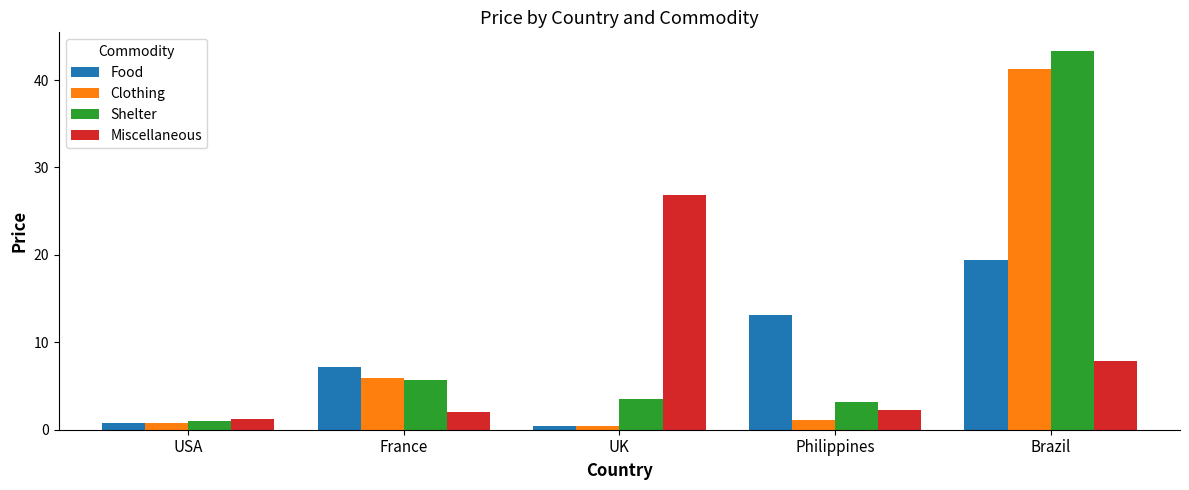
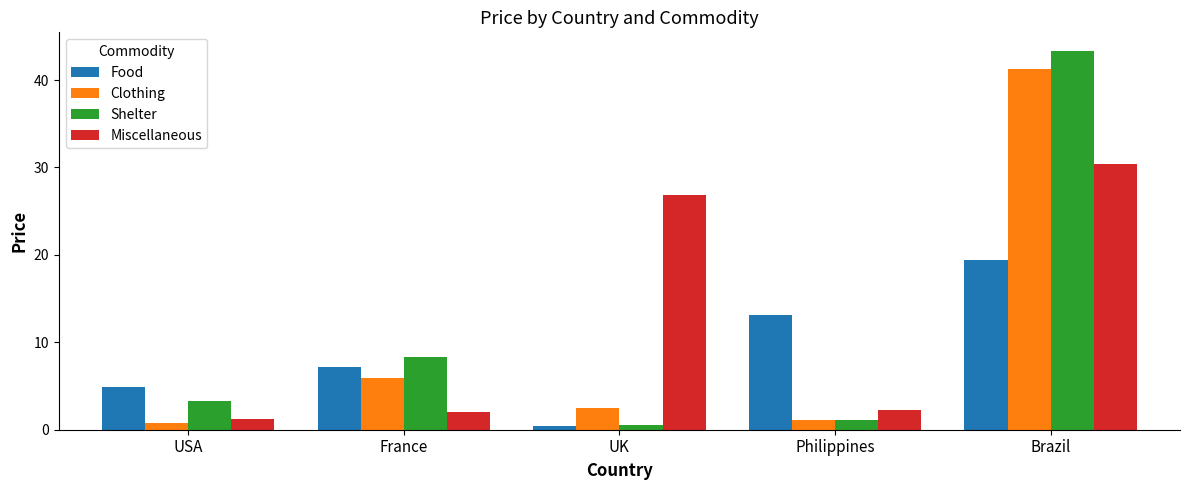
Food, USA: 1 -> 5
Shelter, USA: 1 -> 3
Shelter, France: 6 -> 8
Clothing, UK: 0 -> 2
Shelter, UK: 4 -> 0
Shelter, Philippines: 3 -> 1
Miscellaneous, Brazil: 8 -> 30
